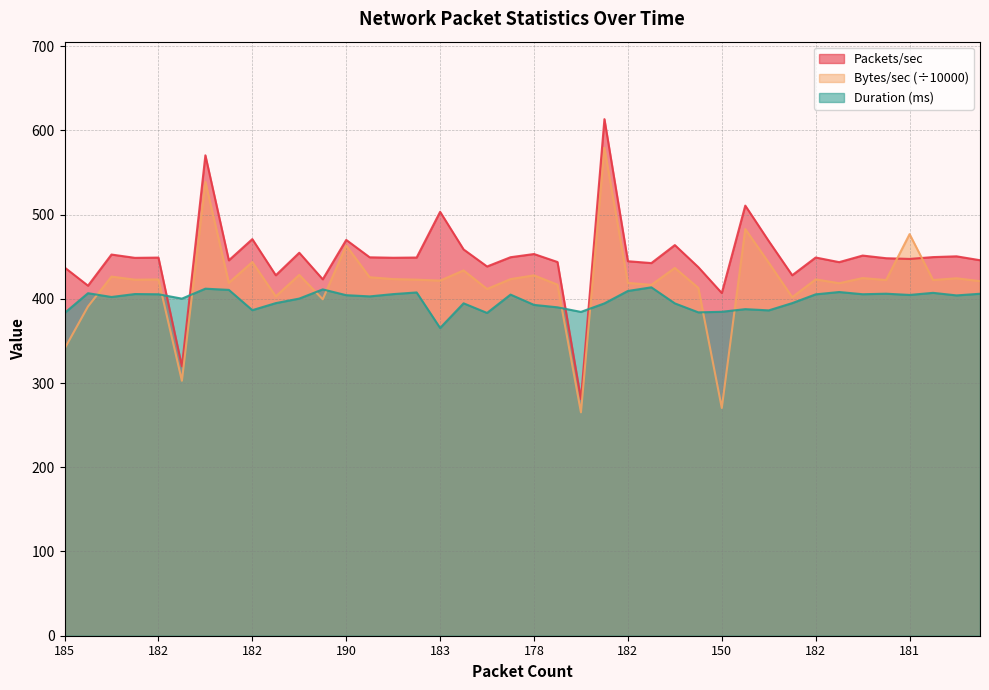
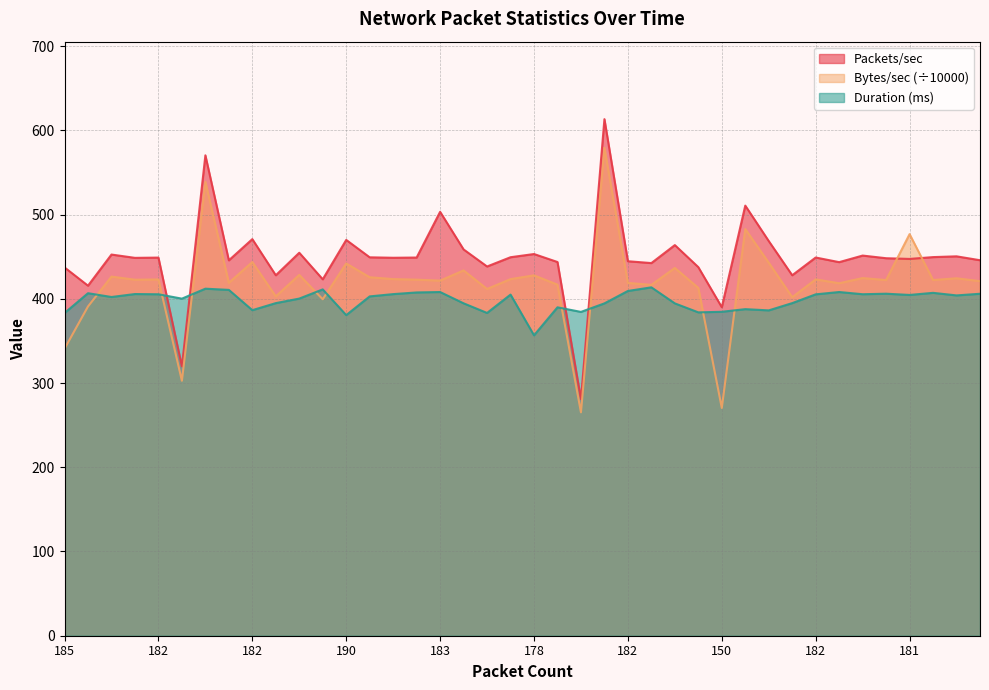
Bytes/sec (÷10000), 190: 460 -> 440
Duration (ms), 190: 400 -> 380
Duration (ms), 183: 370 -> 410
Duration (ms), 178: 390 -> 360
Packets/sec, 150: 410 -> 390
